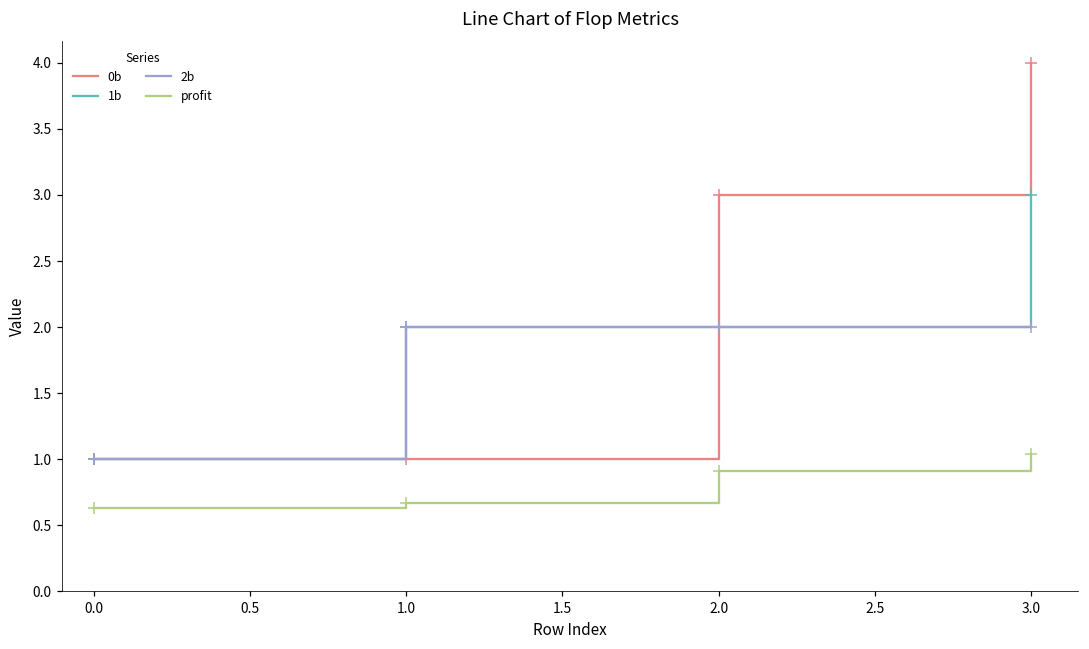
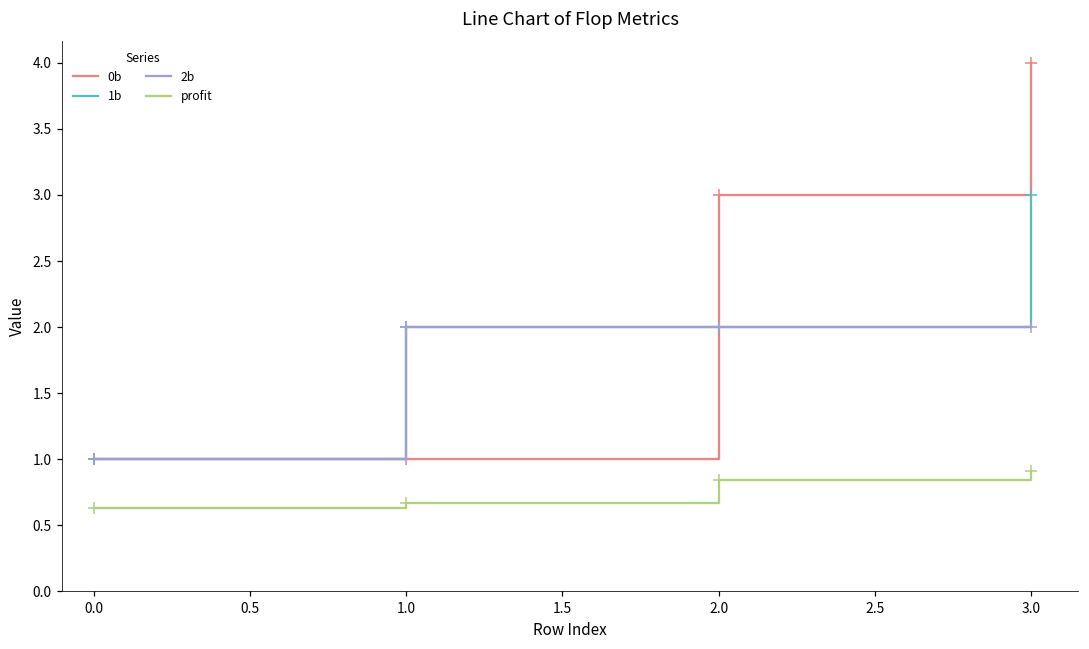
profit, 2.0: 0.91 -> 0.84
profit, 3.0: 1.04 -> 0.92
